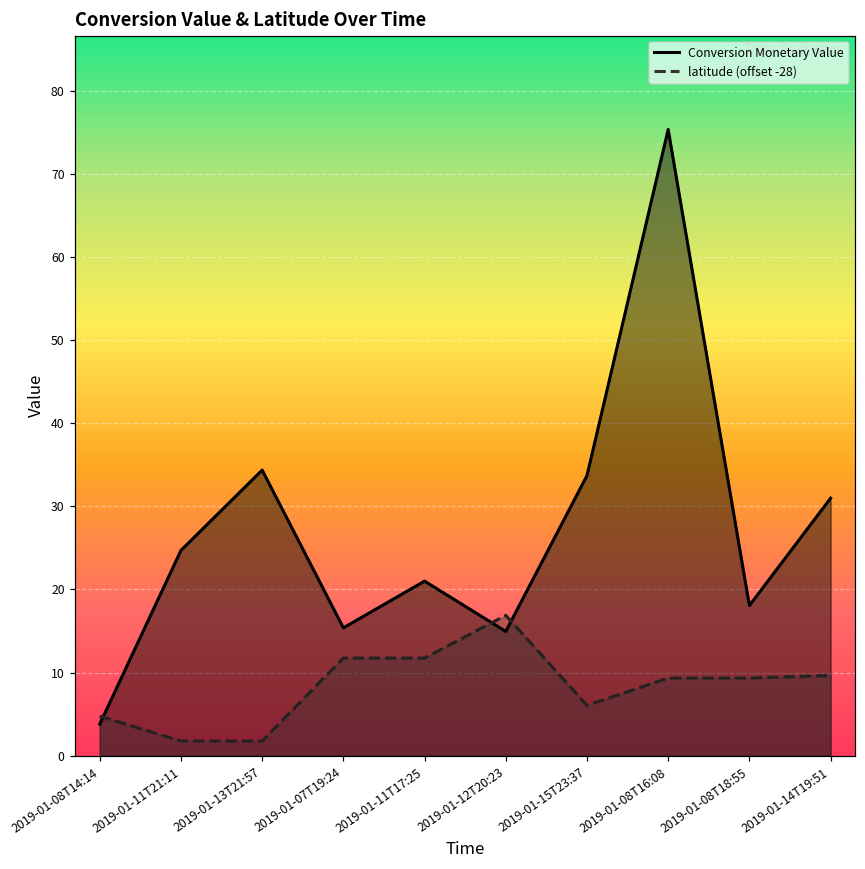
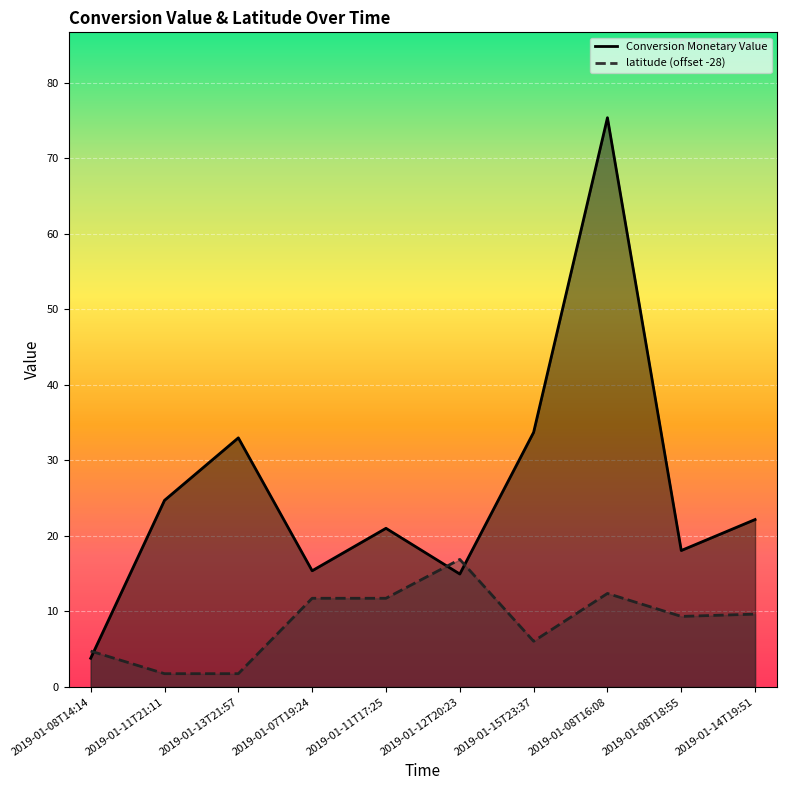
Conversion Monetary Value, 2019-01-13T21:57: 34 -> 33
latitude (offset -28), 2019-01-08T16:08: 9 -> 12
Conversion Monetary Value, 2019-01-14T19:51: 31 -> 22
